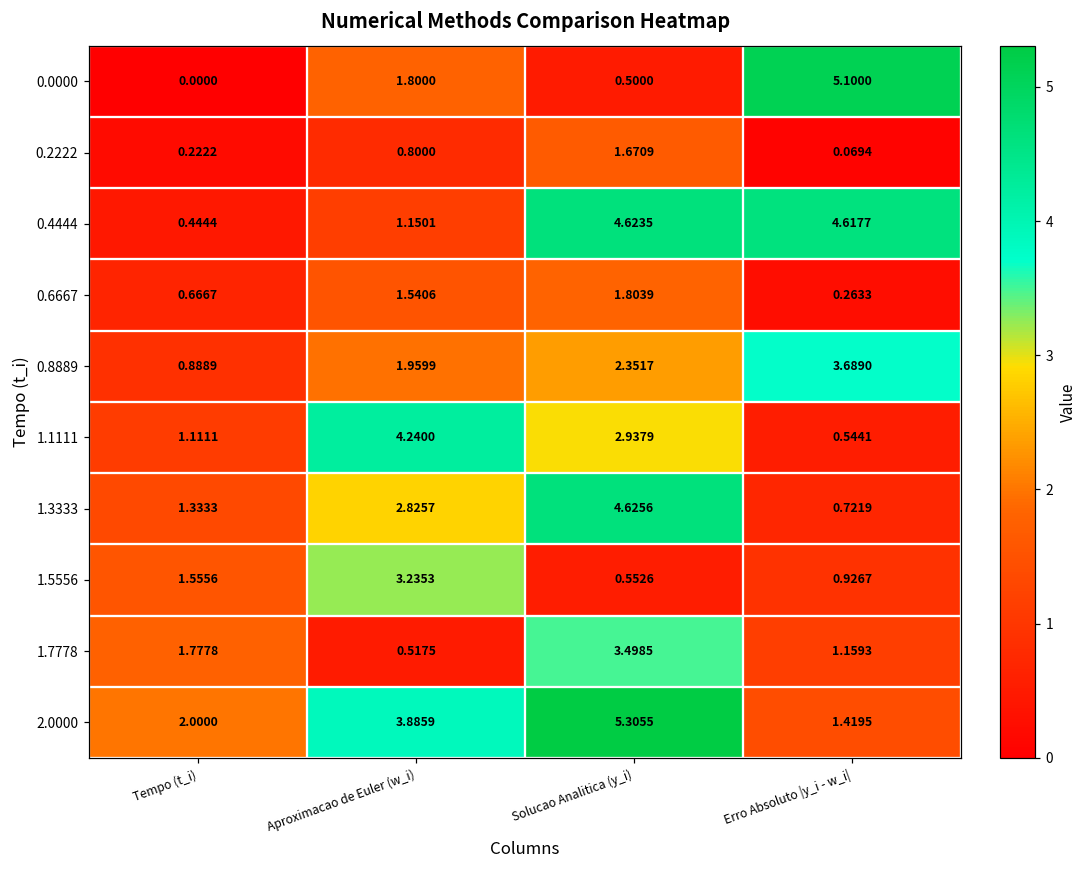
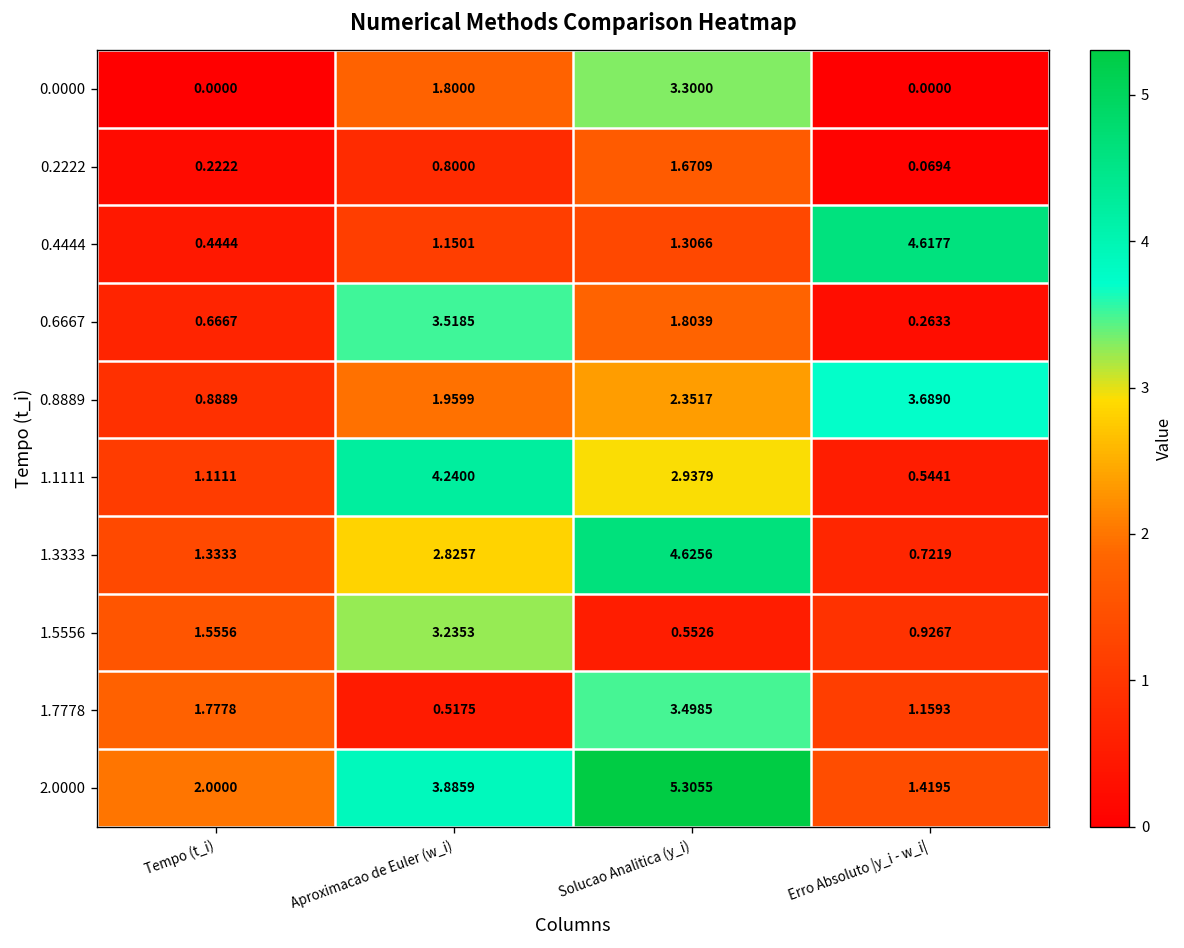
0.0000, Solucao Analitica (y_i): 0.5000 -> 3.3000
0.0000, Erro Absoluto |y_i - w_i|: 5.1000 -> 0.0000
0.4444, Solucao Analitica (y_i): 4.6235 -> 1.3066
0.6667, Aproximacao de Euler (w_i): 1.5406 -> 3.5185
